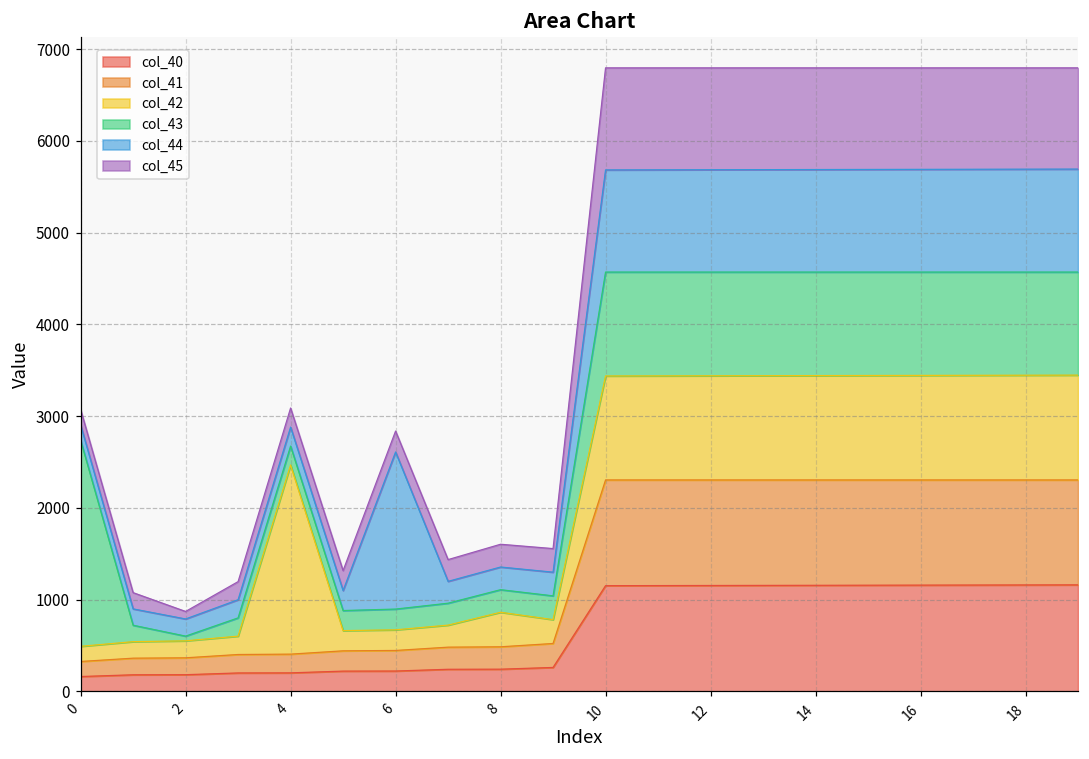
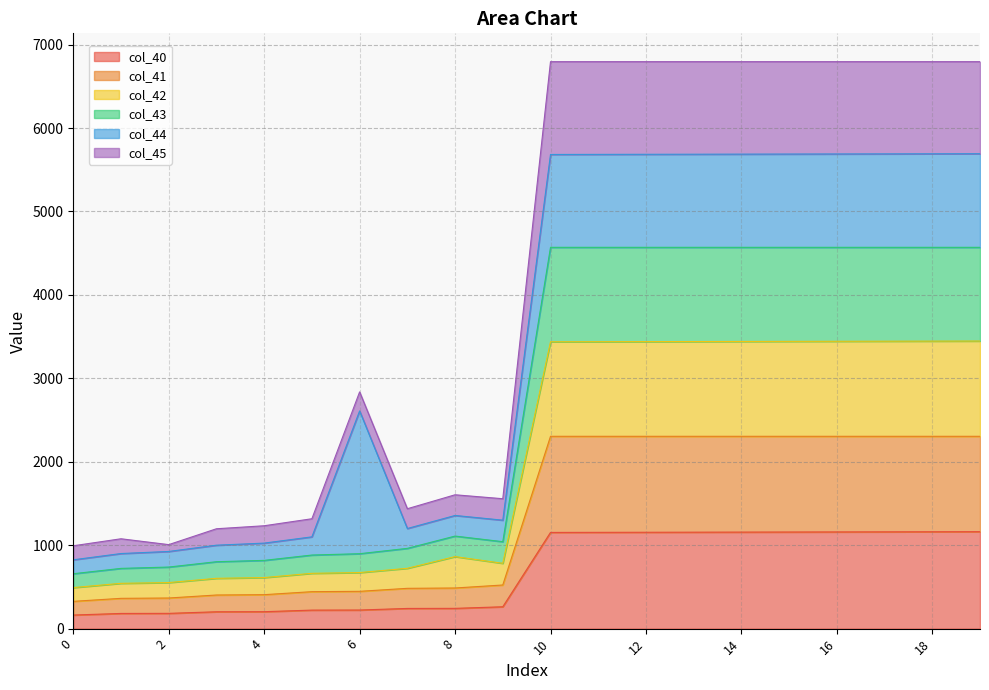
col_43, 0: 2200 -> 200
col_43, 2: 100 -> 200
col_42, 4: 2100 -> 200
